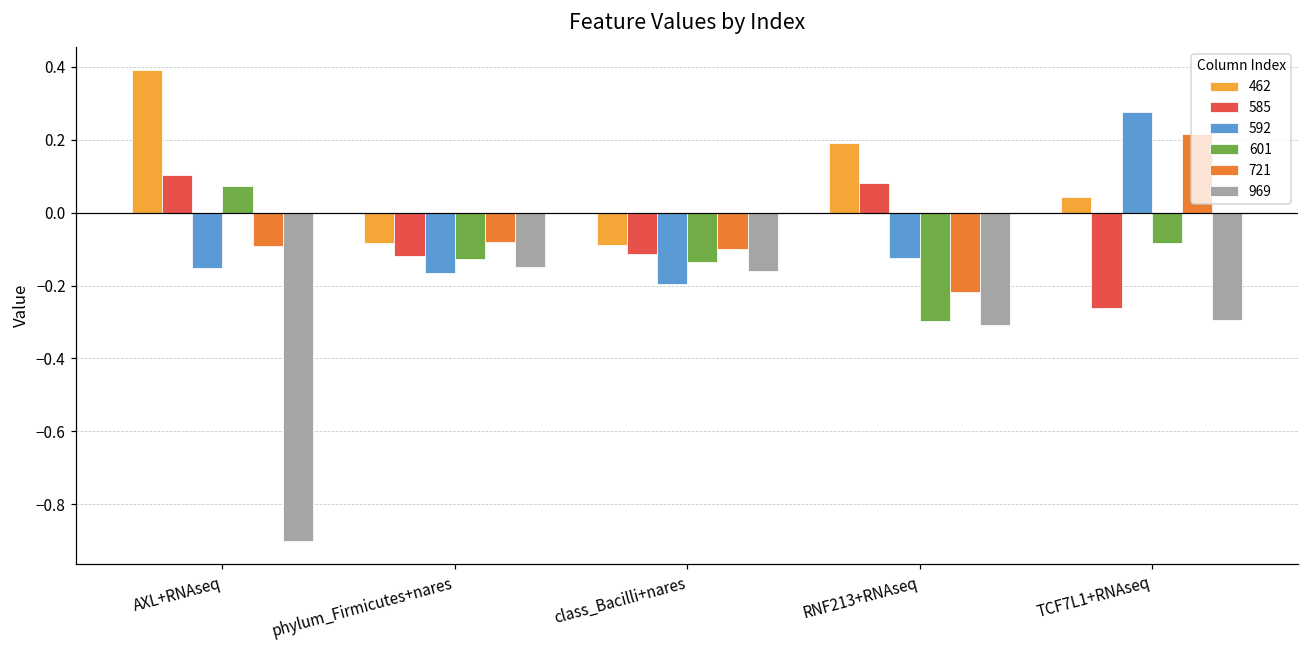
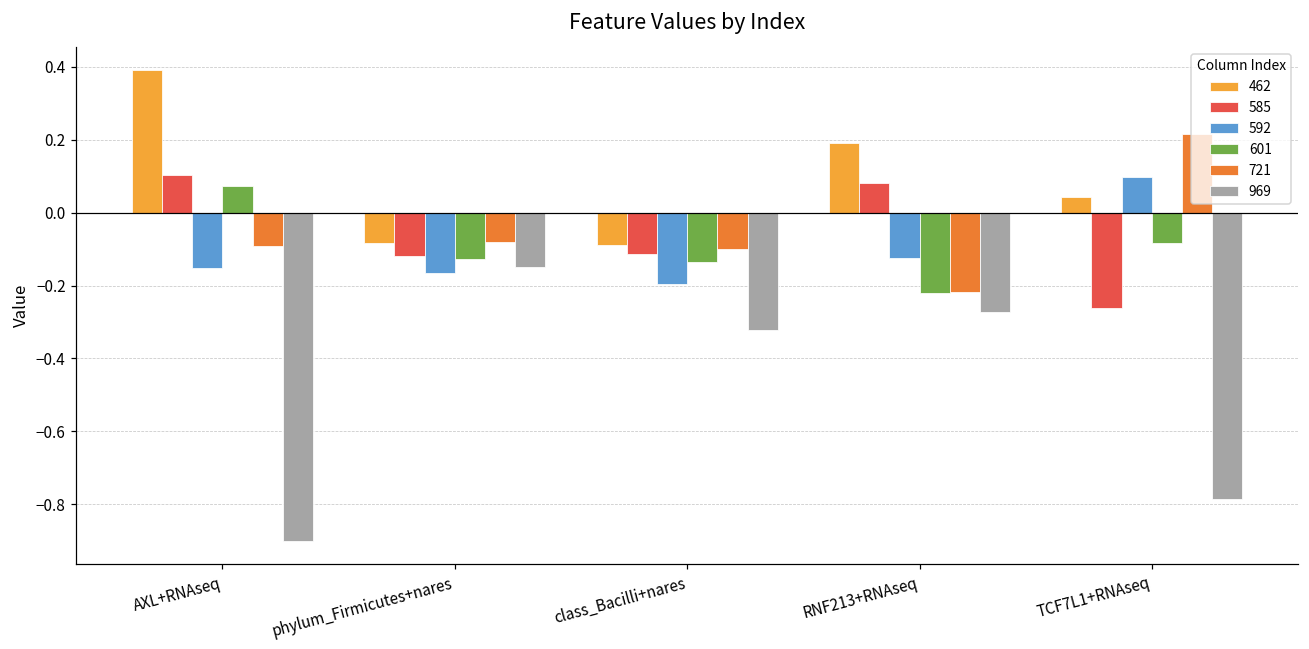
969, class_Bacilli+nares: -0.16 -> -0.32
601, RNF213+RNAseq: -0.30 -> -0.22
969, RNF213+RNAseq: -0.31 -> -0.27
592, TCF7L1+RNAseq: 0.28 -> 0.10
969, TCF7L1+RNAseq: -0.29 -> -0.79
